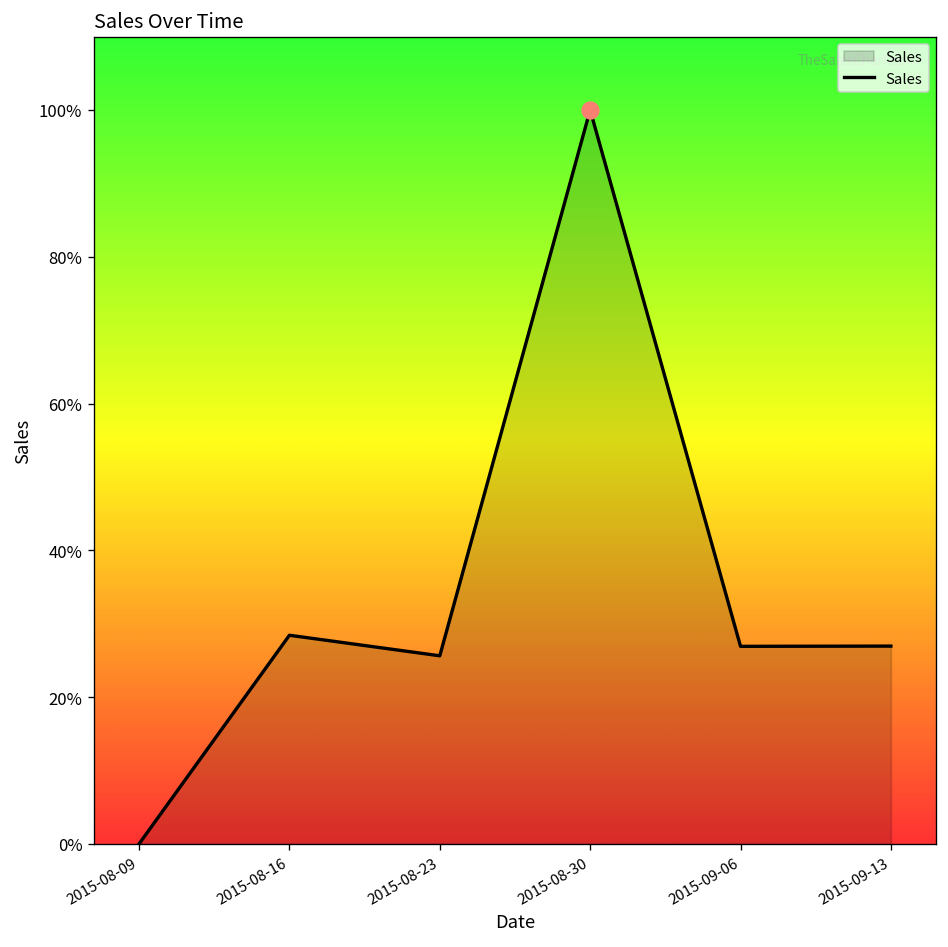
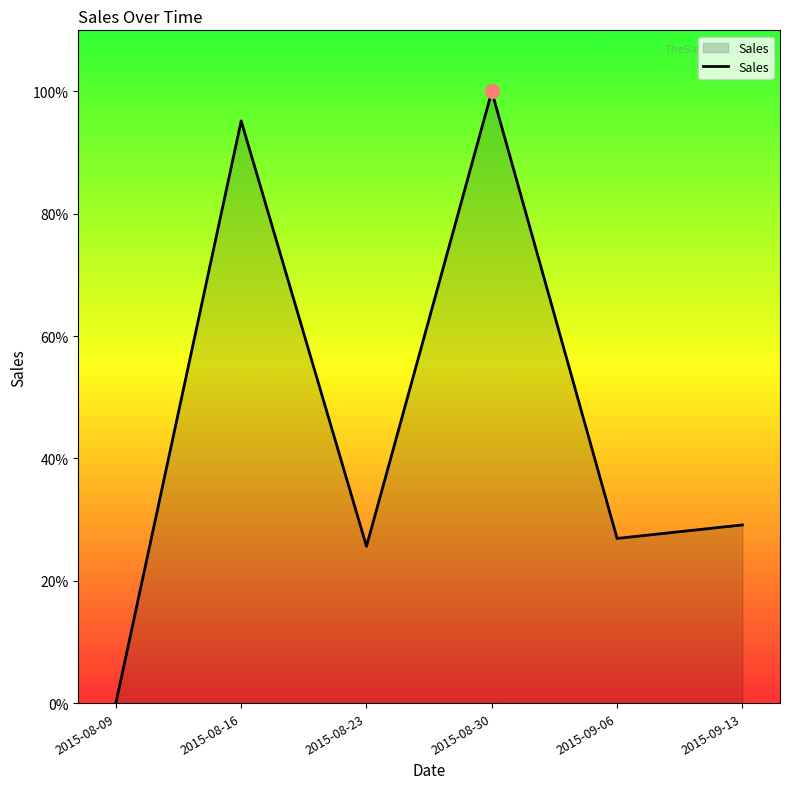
Sales, 2015-08-16: 28% -> 95%
Sales, 2015-09-13: 27% -> 29%
